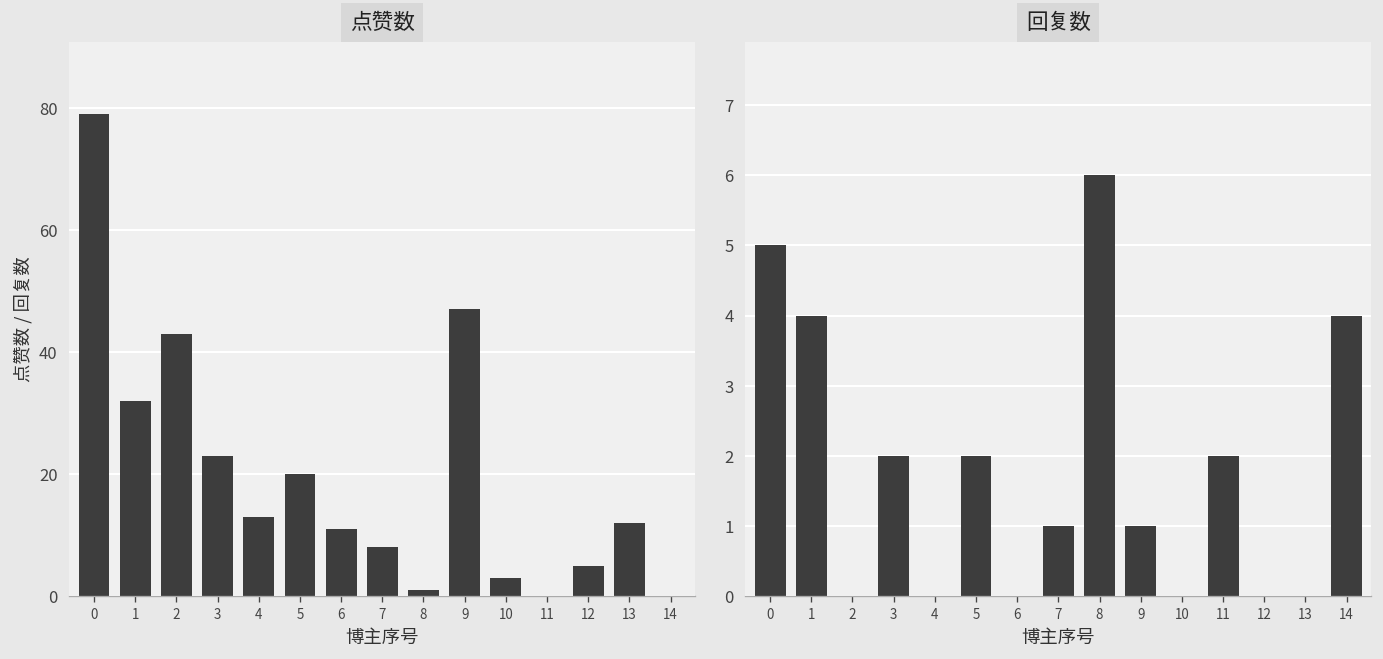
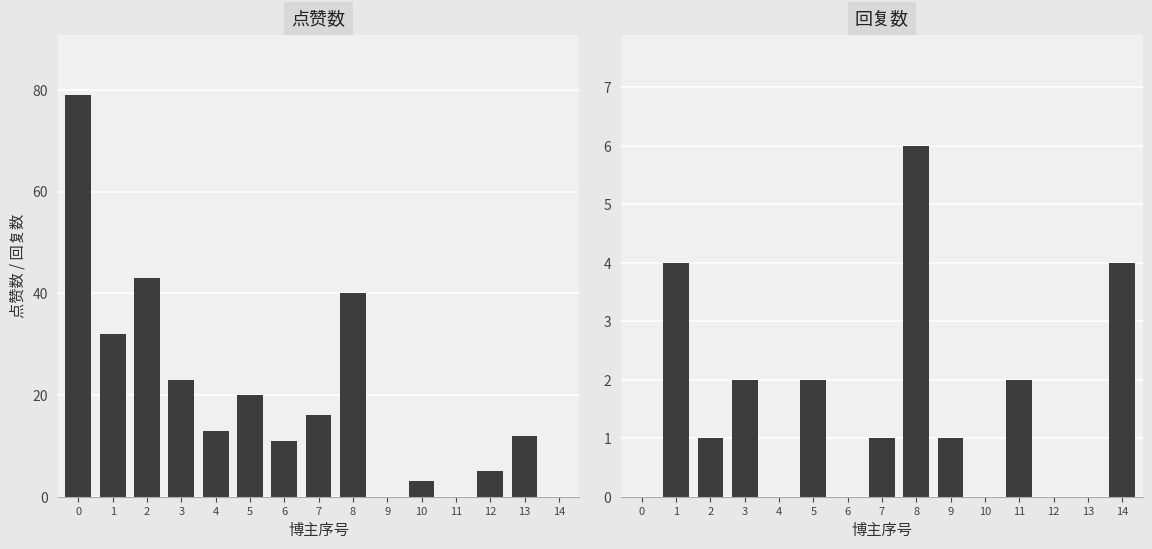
点赞数, 7: 8 -> 16
点赞数, 8: 1 -> 40
点赞数, 9: 47 -> 0
回复数, 0: 5 -> 0
回复数, 2: 0 -> 1
